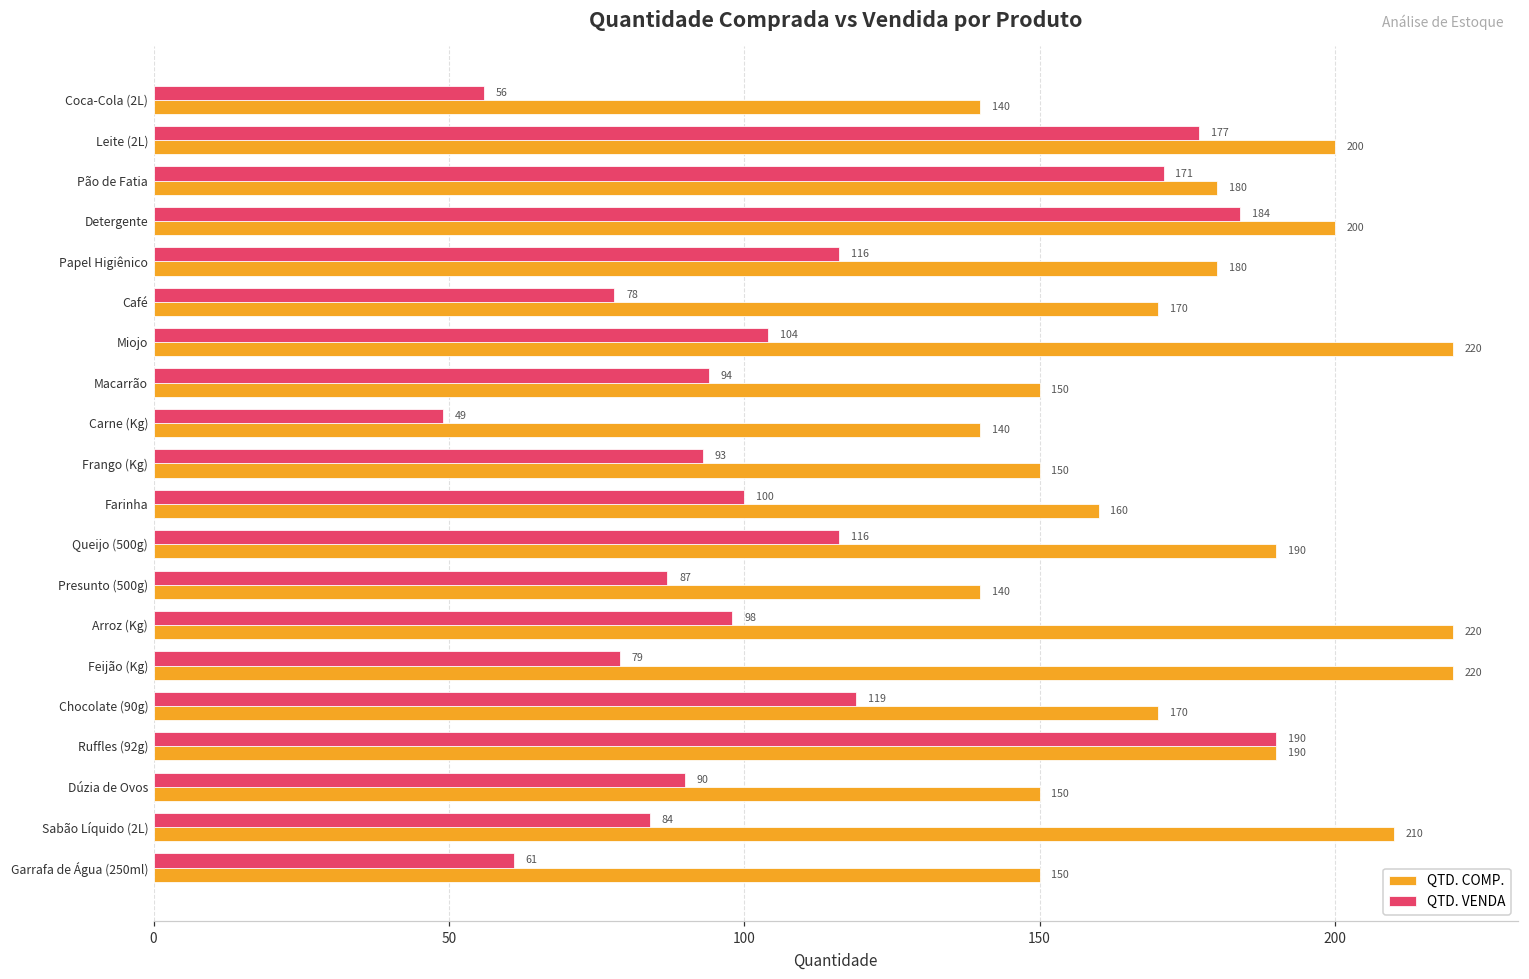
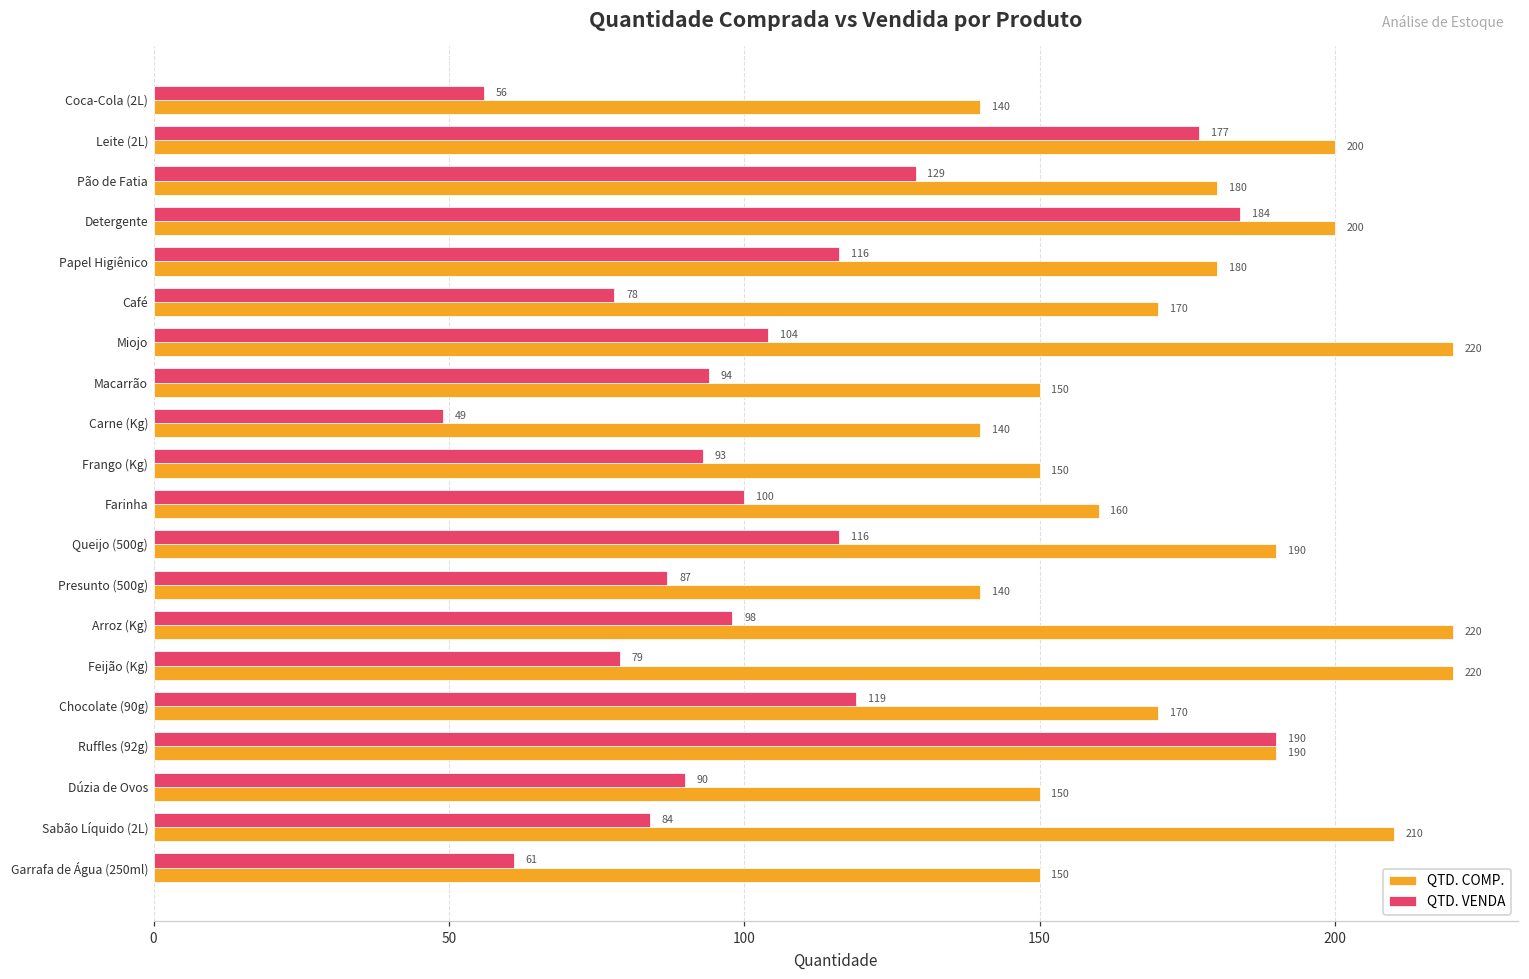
QTD. VENDA, Pão de Fatia: 171 -> 129
